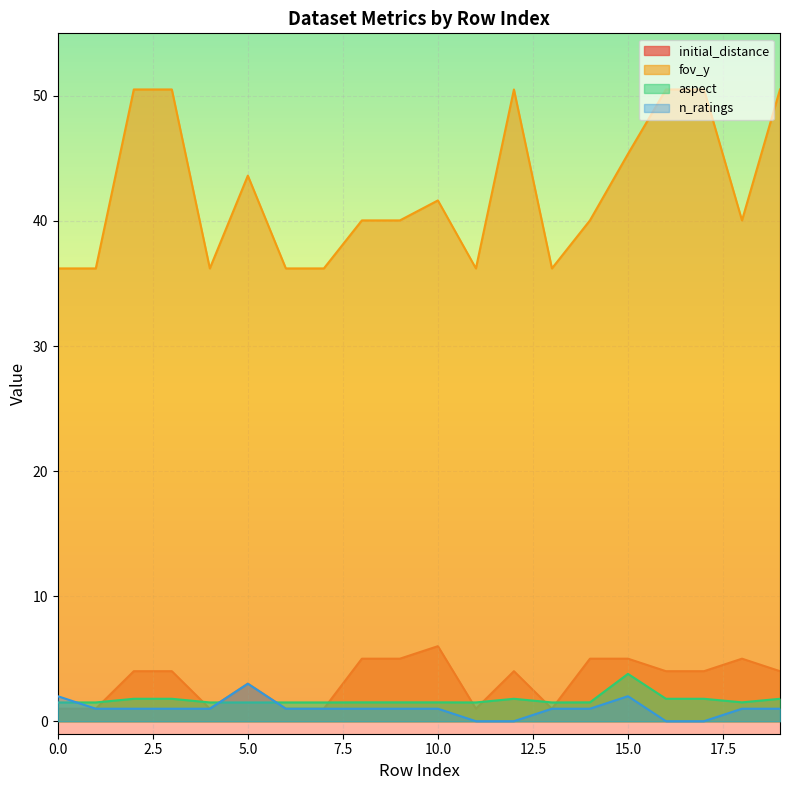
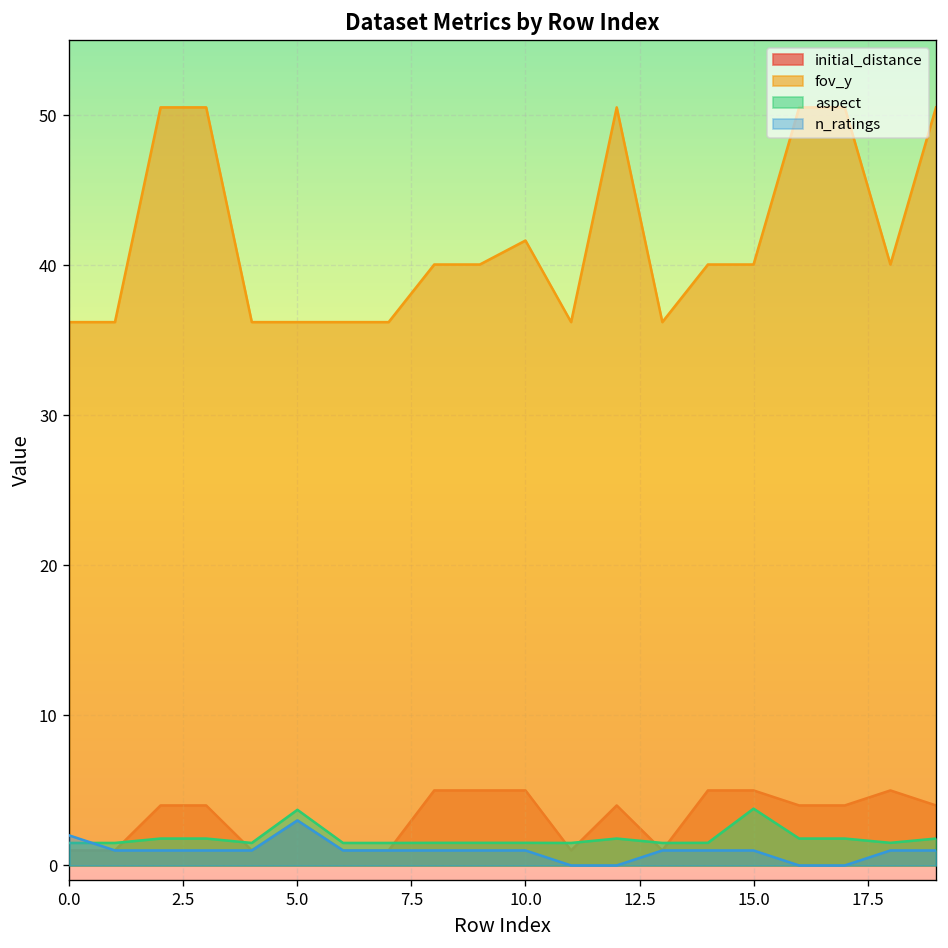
fov_y, 5.0: 43.6 -> 36.2
aspect, 5.0: 1.5 -> 3.7
initial_distance, 10.0: 6 -> 5
fov_y, 15.0: 45.4 -> 40.0
n_ratings, 15.0: 2 -> 1
